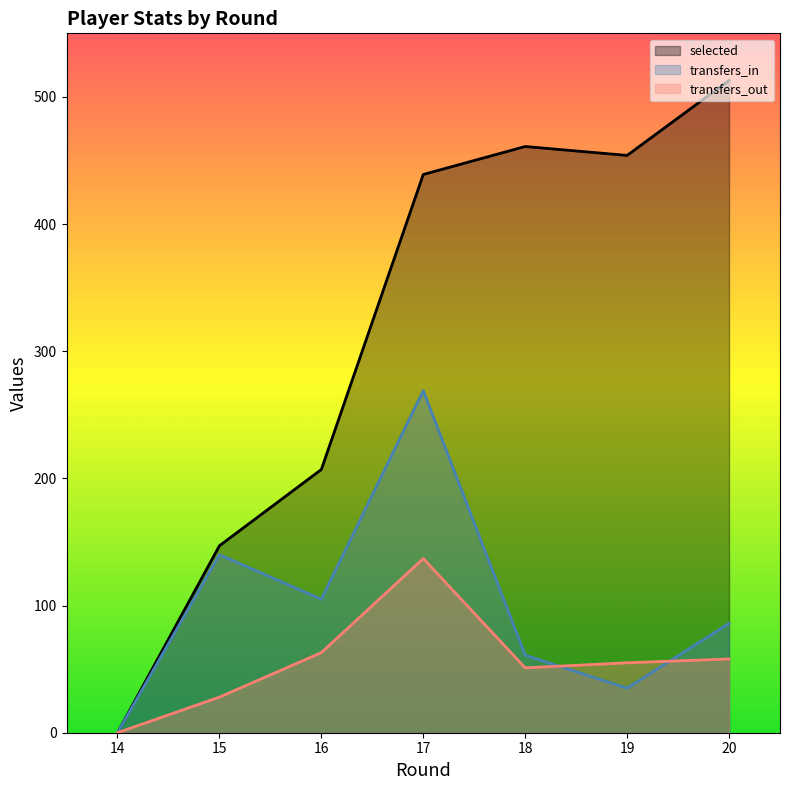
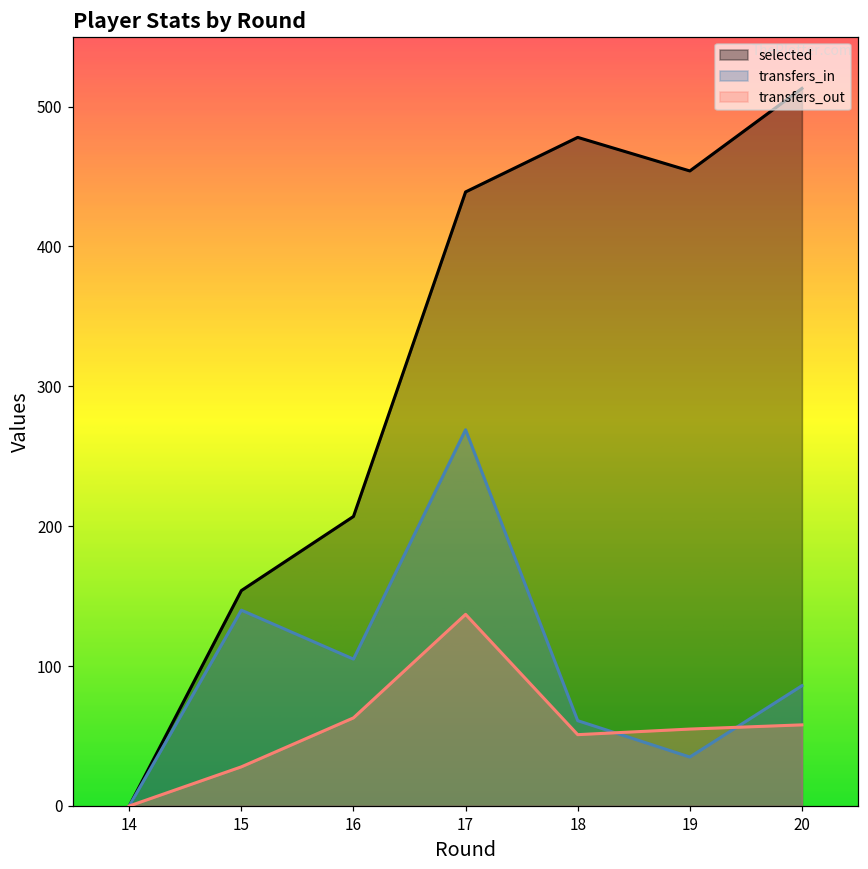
selected, 15: 147 -> 154
selected, 18: 461 -> 478
